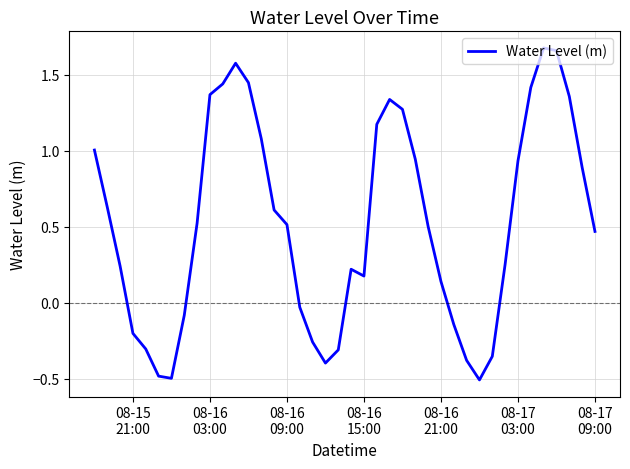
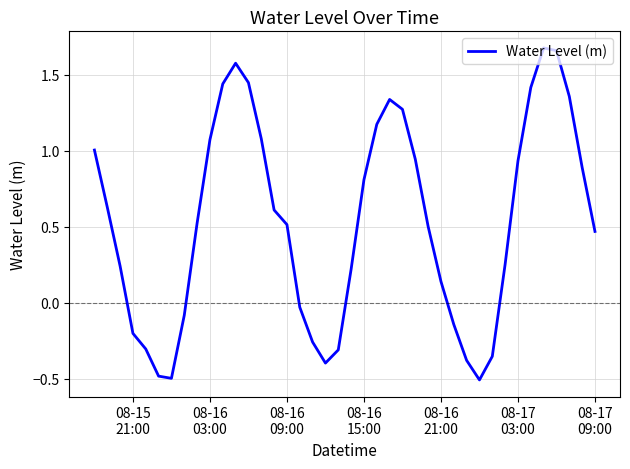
08-16 03:00: 1.37 -> 1.07
08-16 15:00: 0.18 -> 0.81
